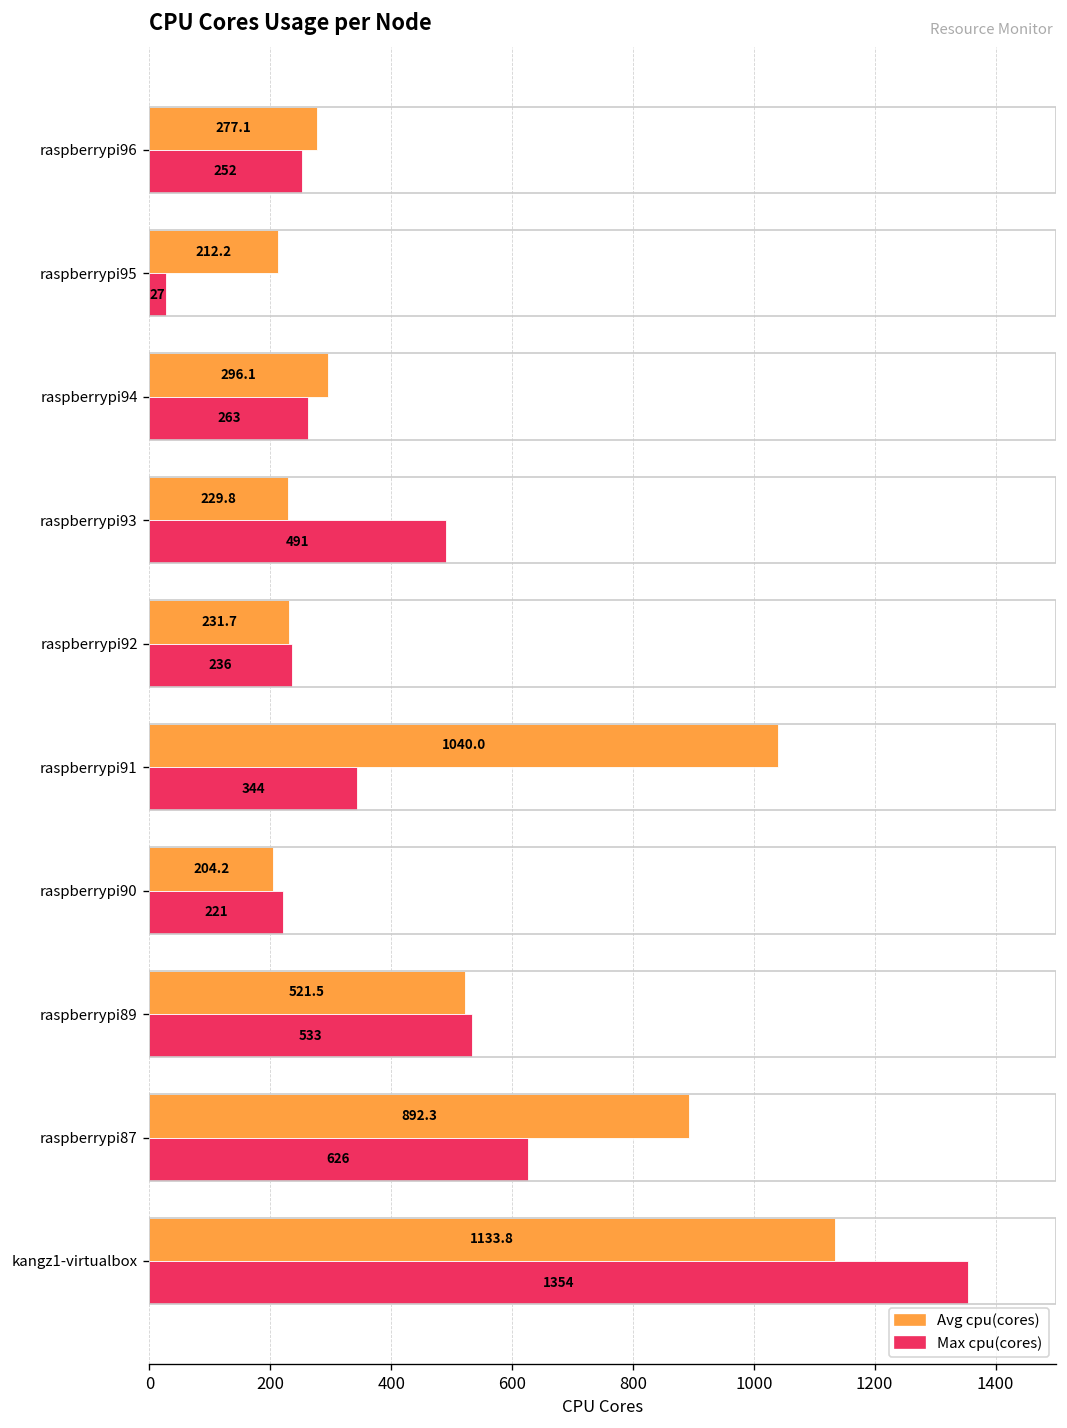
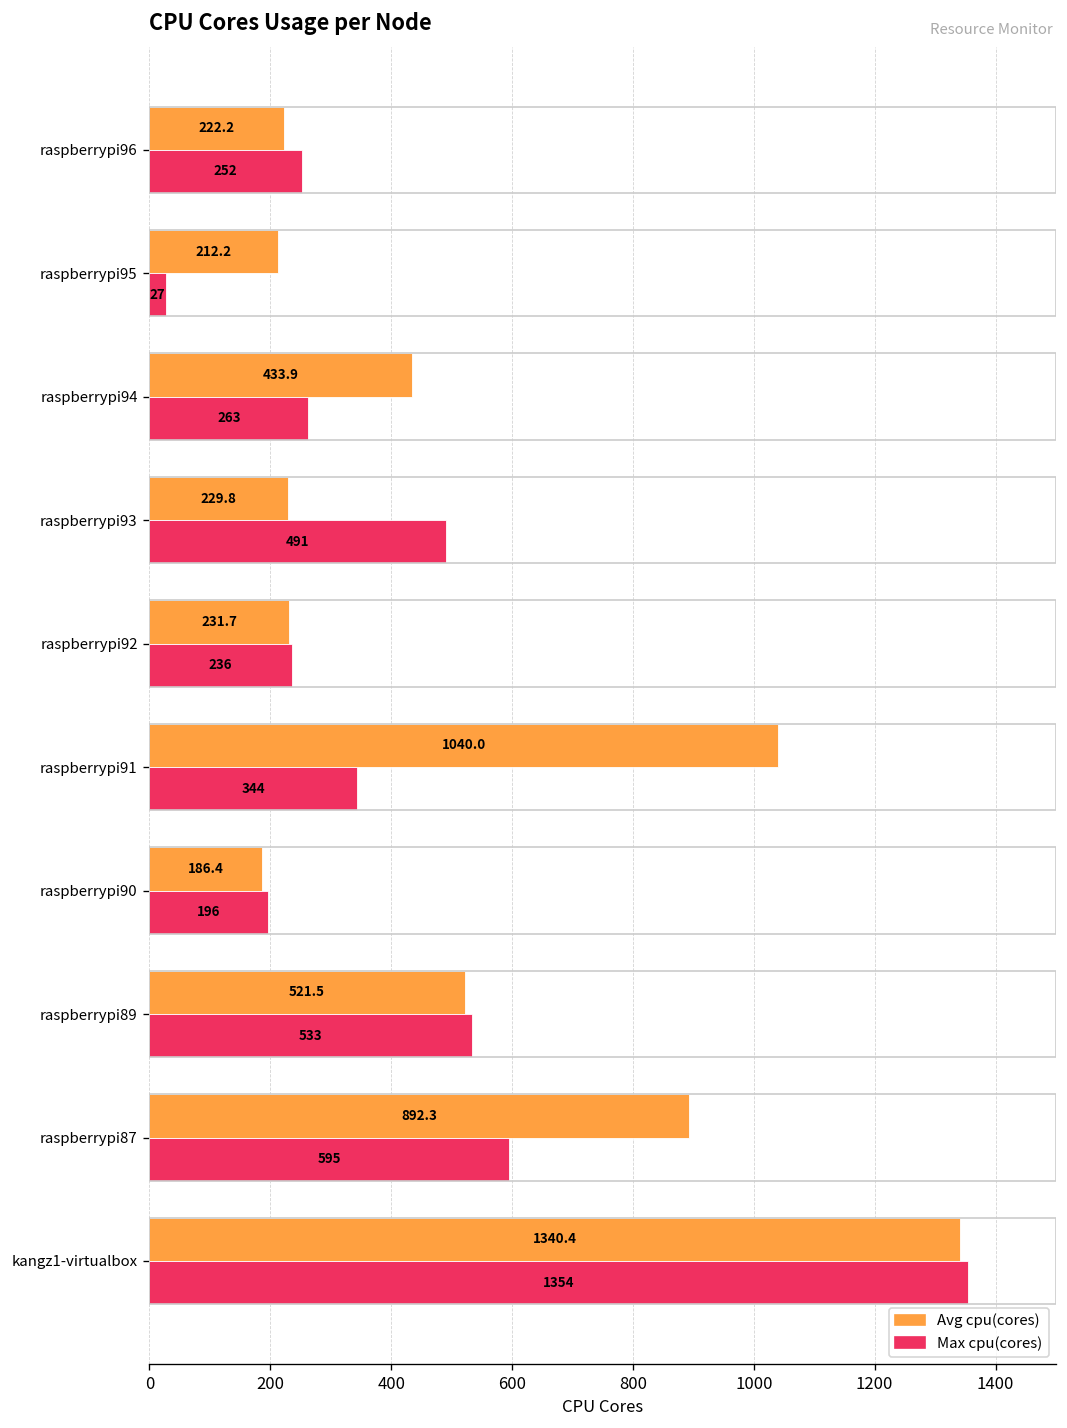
Avg cpu(cores), raspberrypi96: 277.1 -> 222.2
Avg cpu(cores), raspberrypi94: 296.1 -> 433.9
Avg cpu(cores), raspberrypi90: 204.2 -> 186.4
Max cpu(cores), raspberrypi90: 221 -> 196
Max cpu(cores), raspberrypi87: 626 -> 595
Avg cpu(cores), kangz1-virtualbox: 1133.8 -> 1340.4
